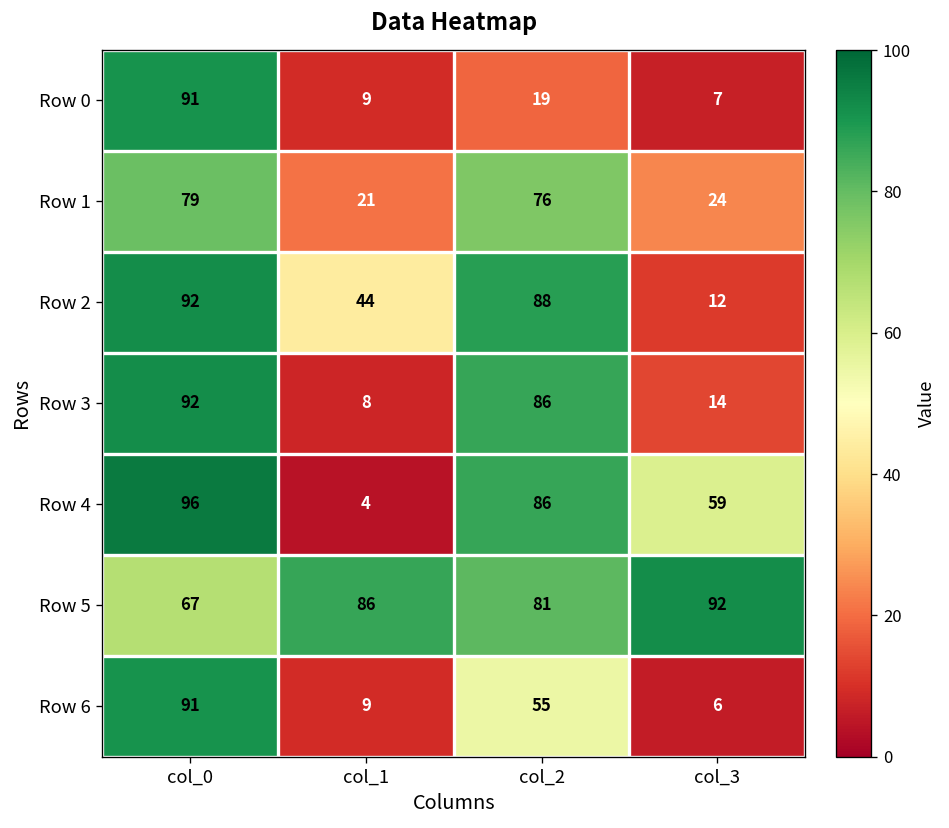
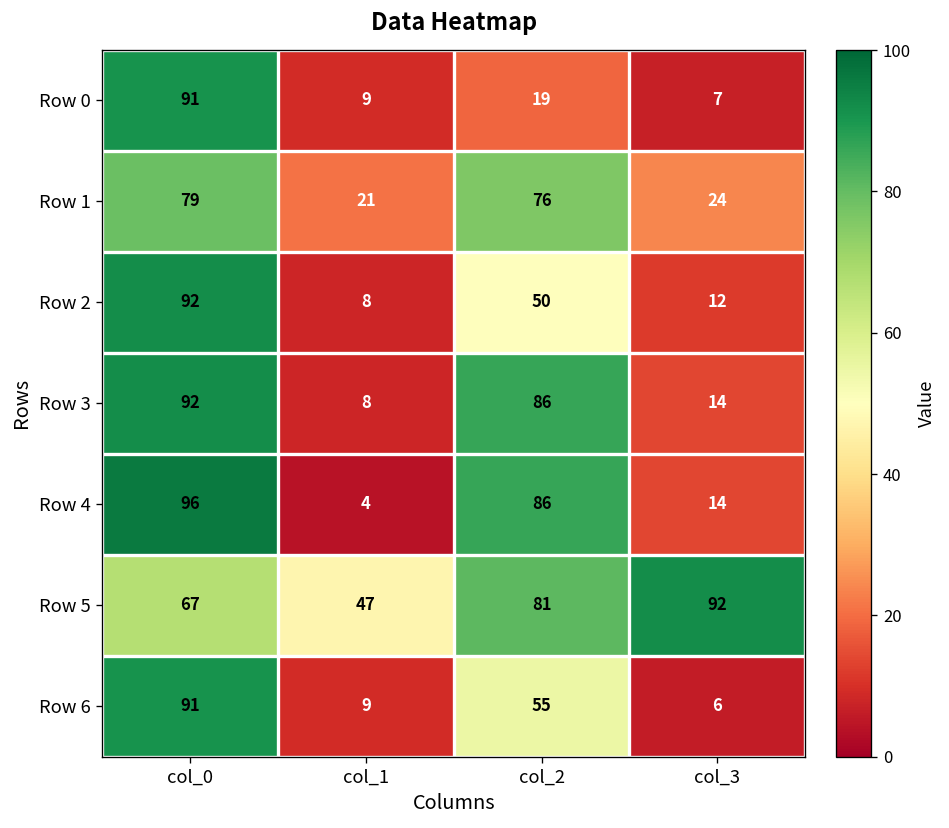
Row 2, col_1: 44 -> 8
Row 2, col_2: 88 -> 50
Row 4, col_3: 59 -> 14
Row 5, col_1: 86 -> 47
